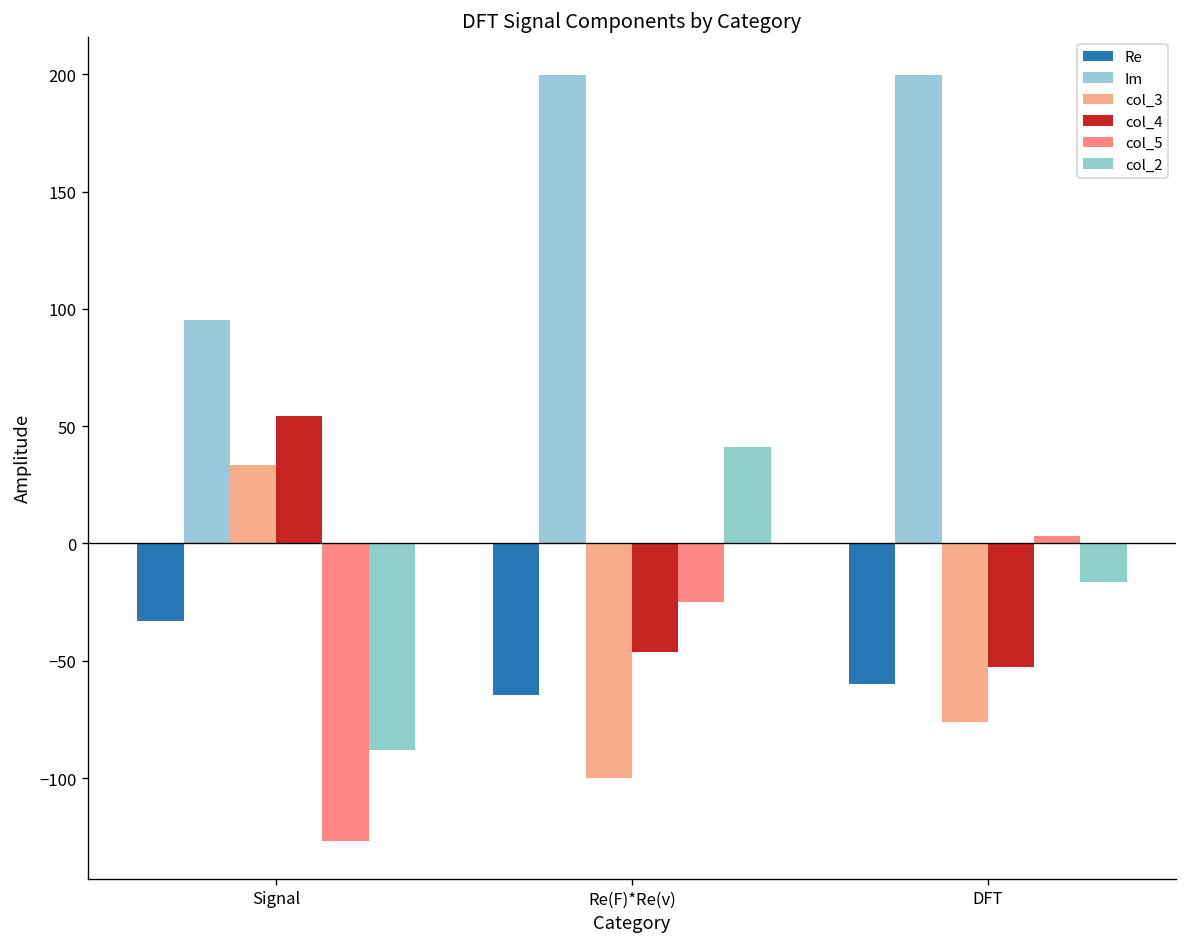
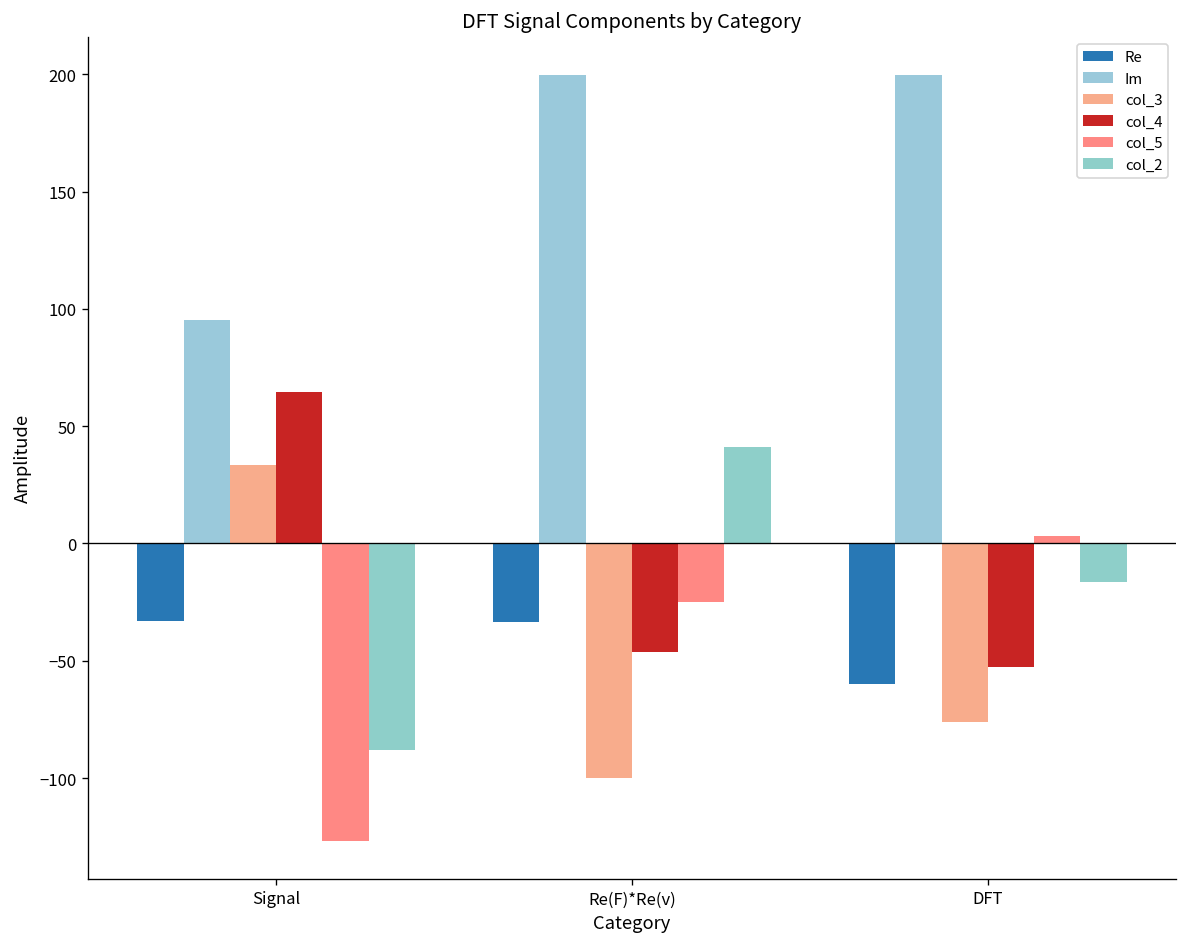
col_4, Signal: 54 -> 64
Re, Re(F)*Re(v): -65 -> -34
